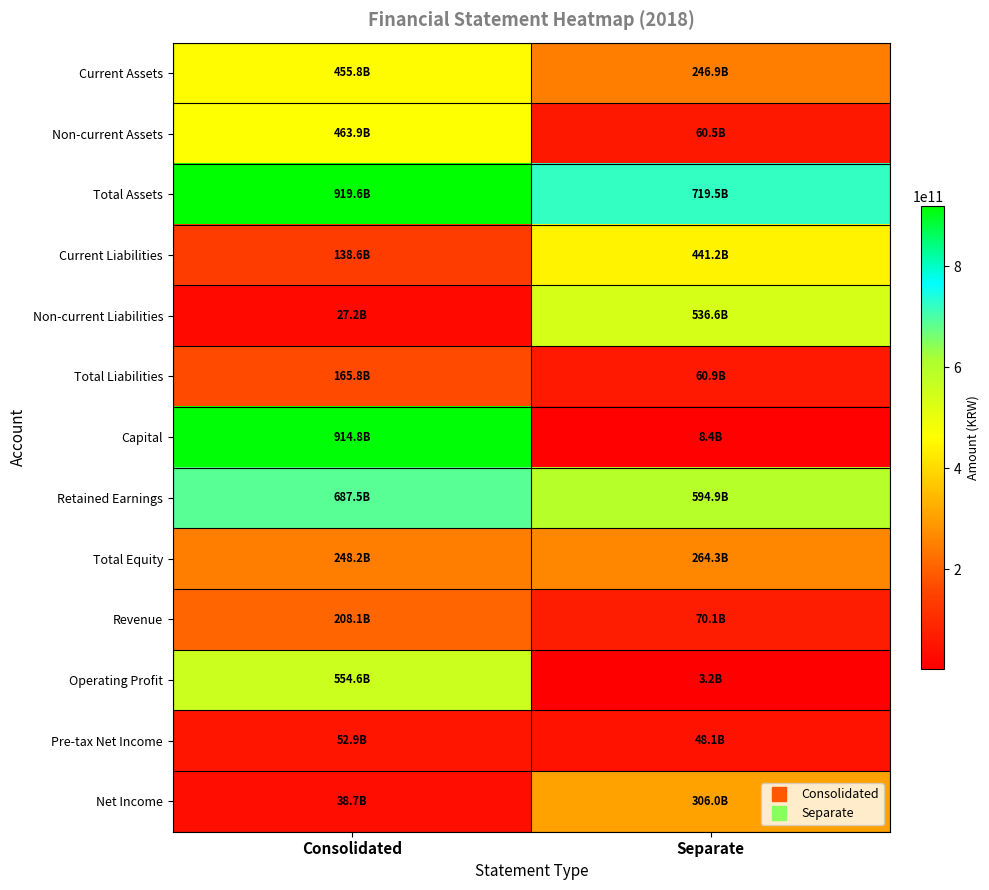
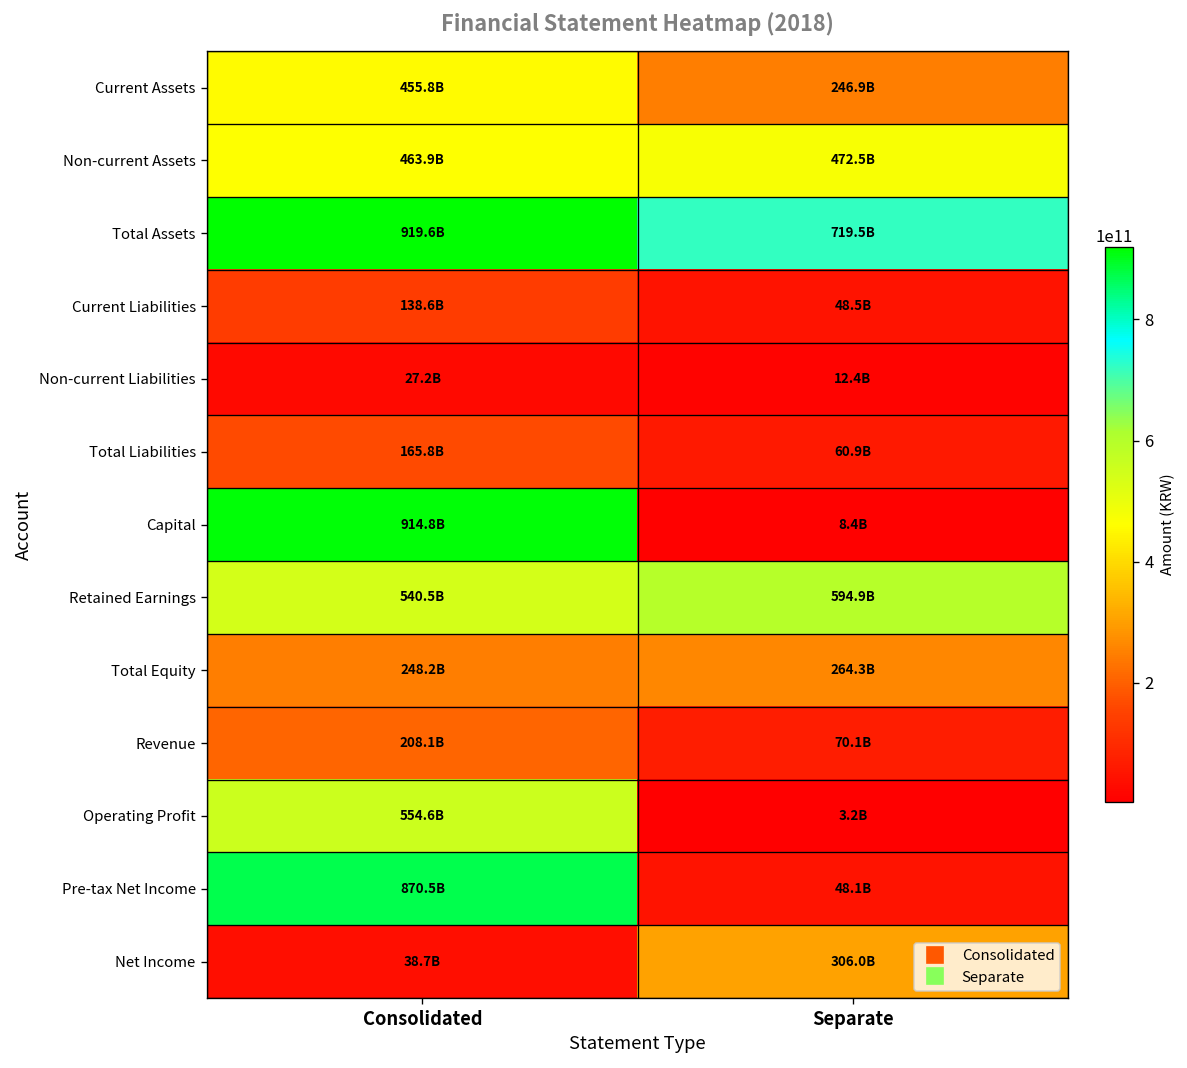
Non-current Assets, Separate: 60.5B -> 472.5B
Current Liabilities, Separate: 441.2B -> 48.5B
Non-current Liabilities, Separate: 536.6B -> 12.4B
Retained Earnings, Consolidated: 687.5B -> 540.5B
Pre-tax Net Income, Consolidated: 52.9B -> 870.5B
